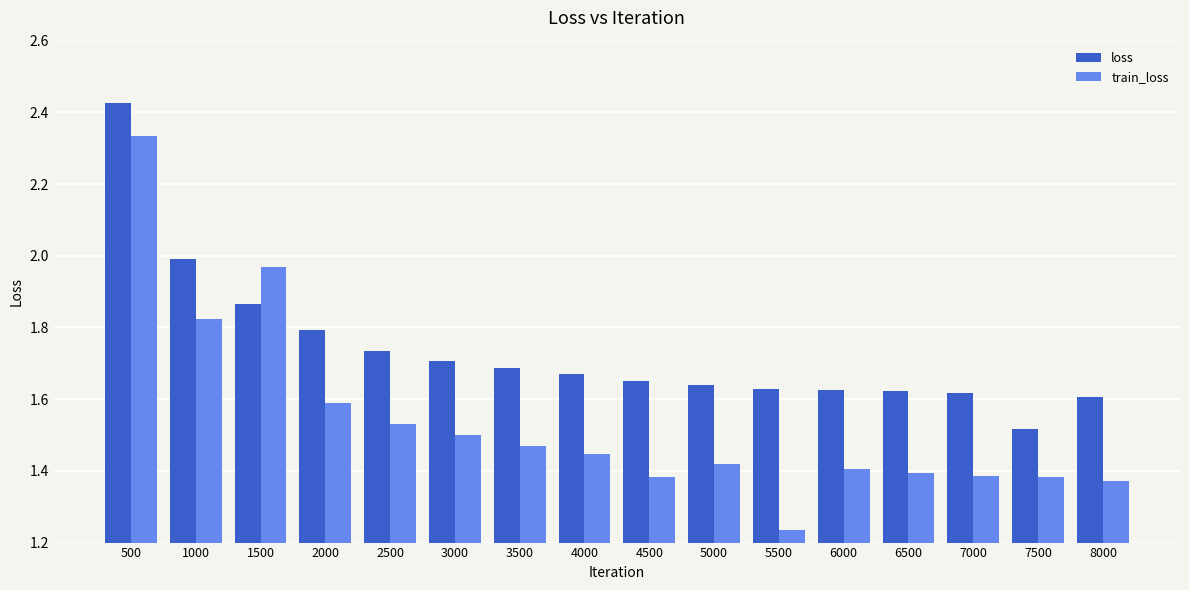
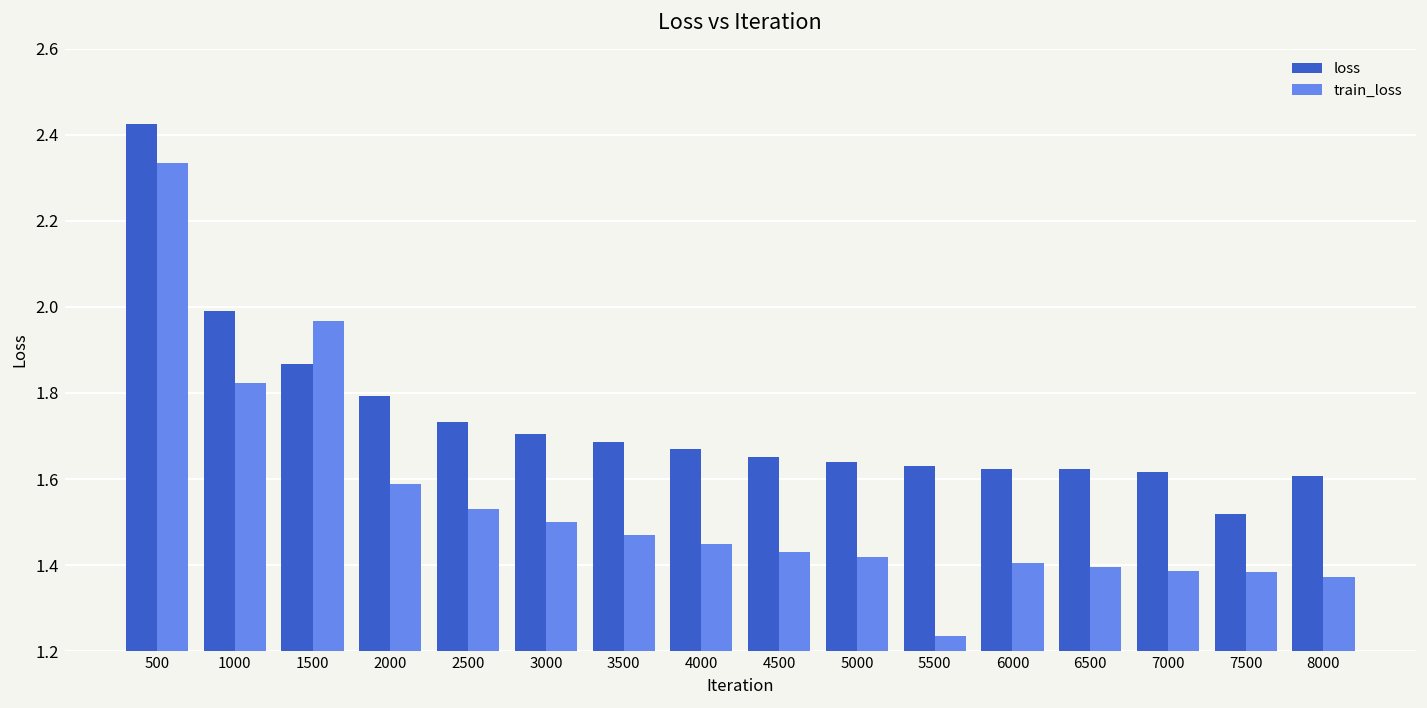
train_loss, 4500: 1.38 -> 1.43
